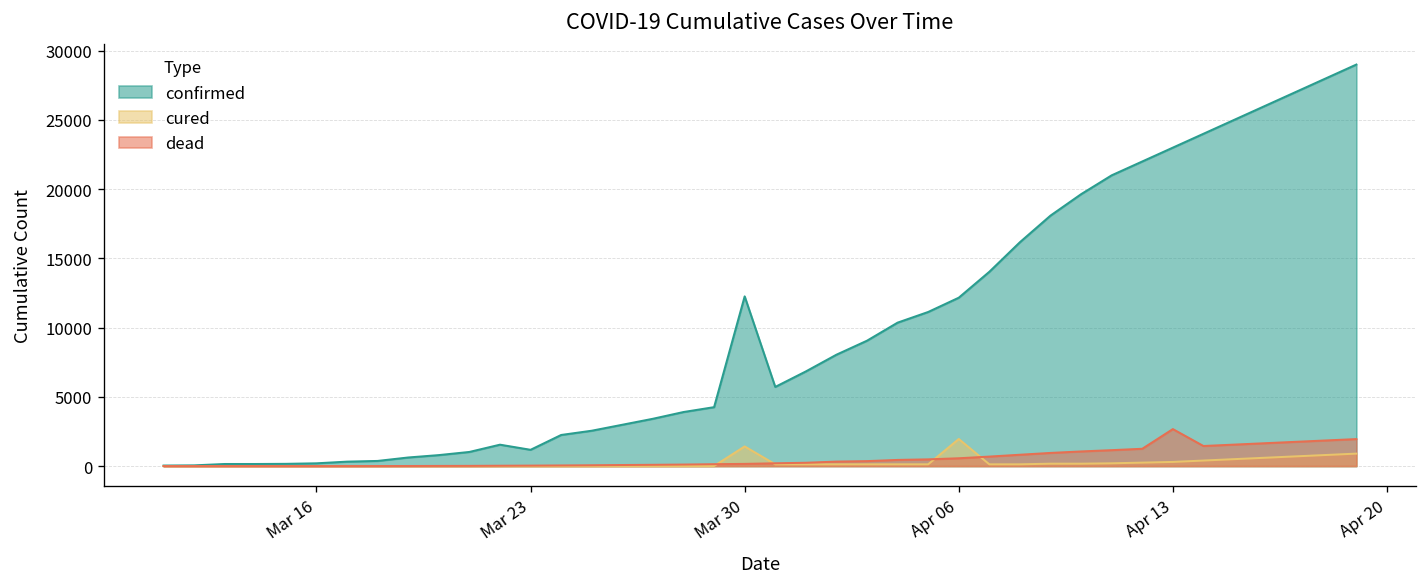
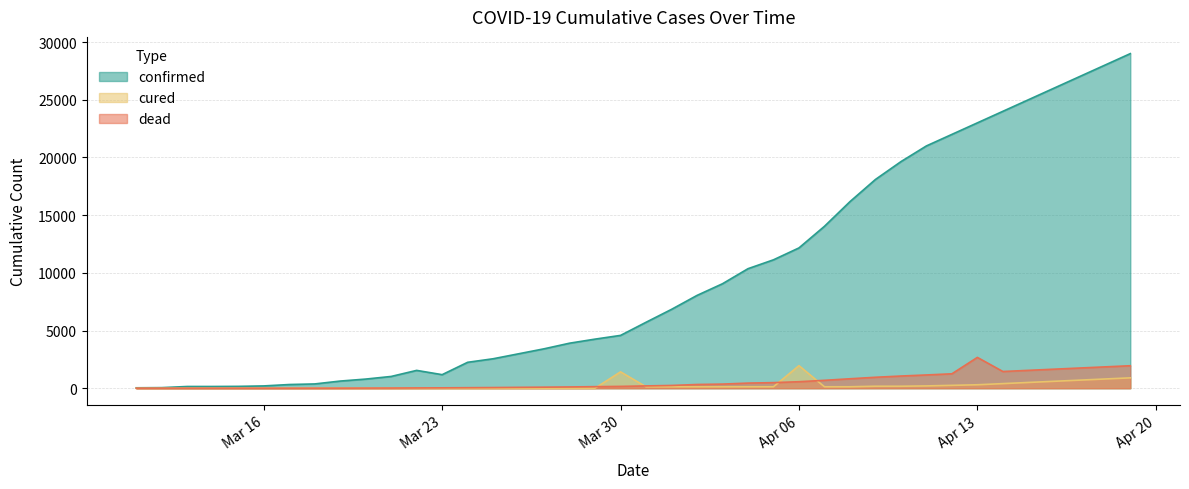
confirmed, Mar 30: 12300 -> 4600
